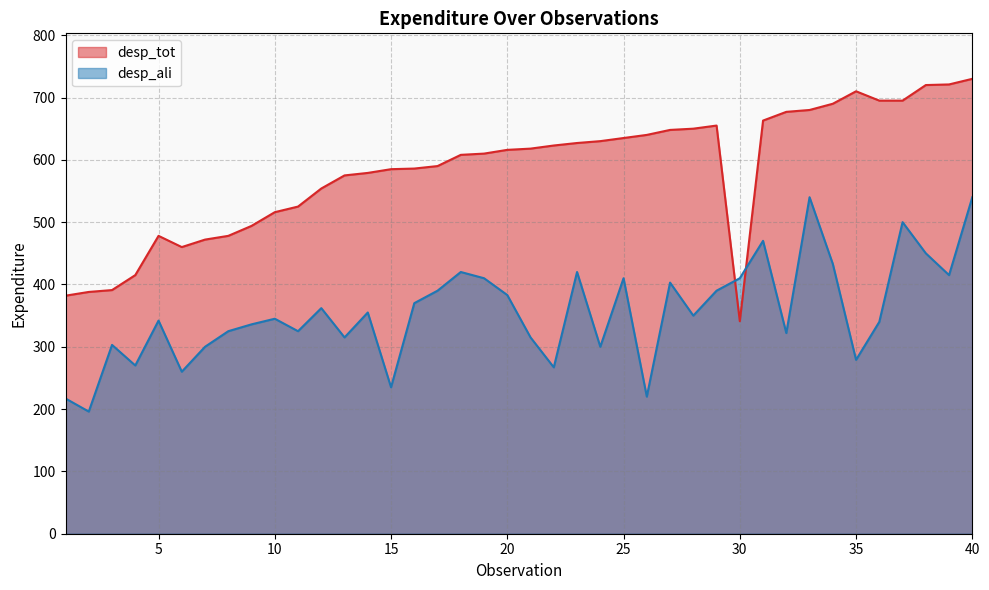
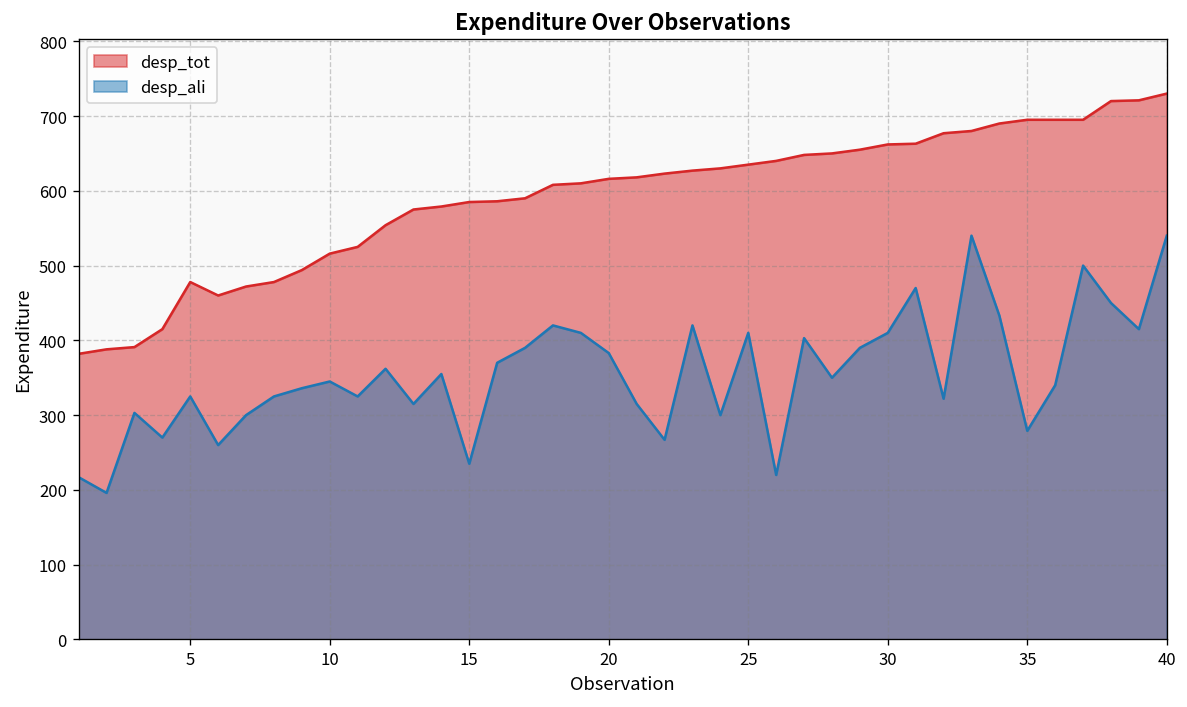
desp_ali, 5: 340 -> 330
desp_tot, 30: 340 -> 660
desp_tot, 35: 710 -> 700
